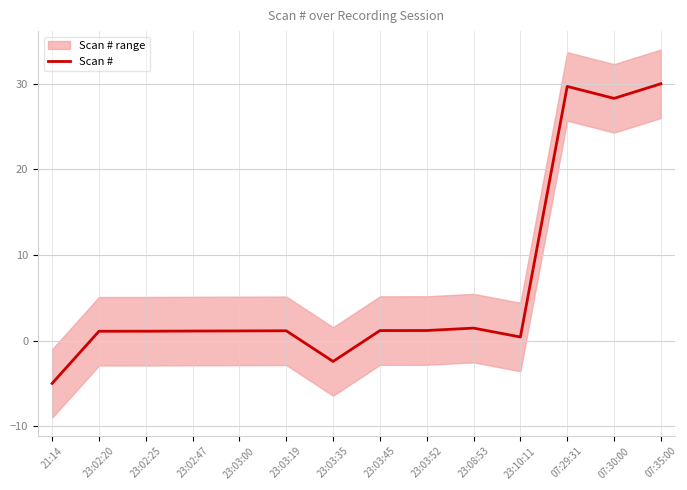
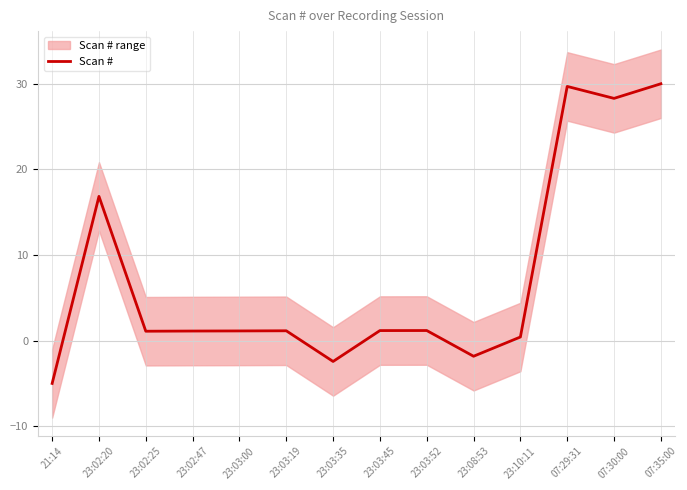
Scan #, 23:02:20: 1 -> 17
Scan #, 23:08:53: 1 -> -2
